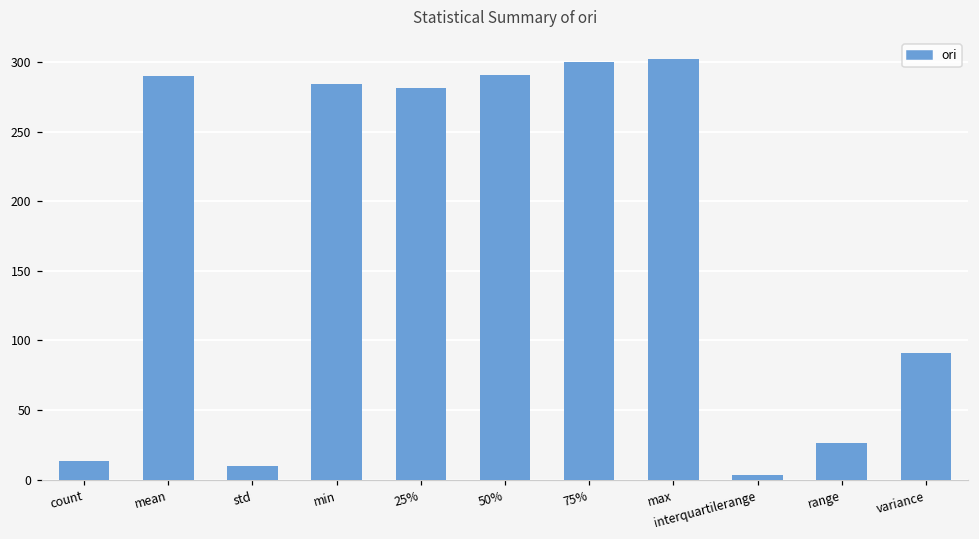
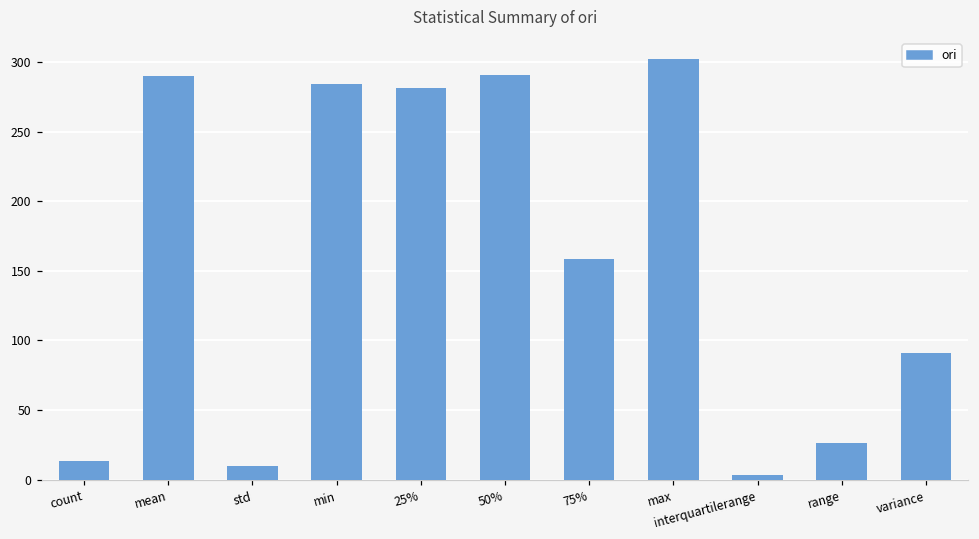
75%: 300 -> 158
